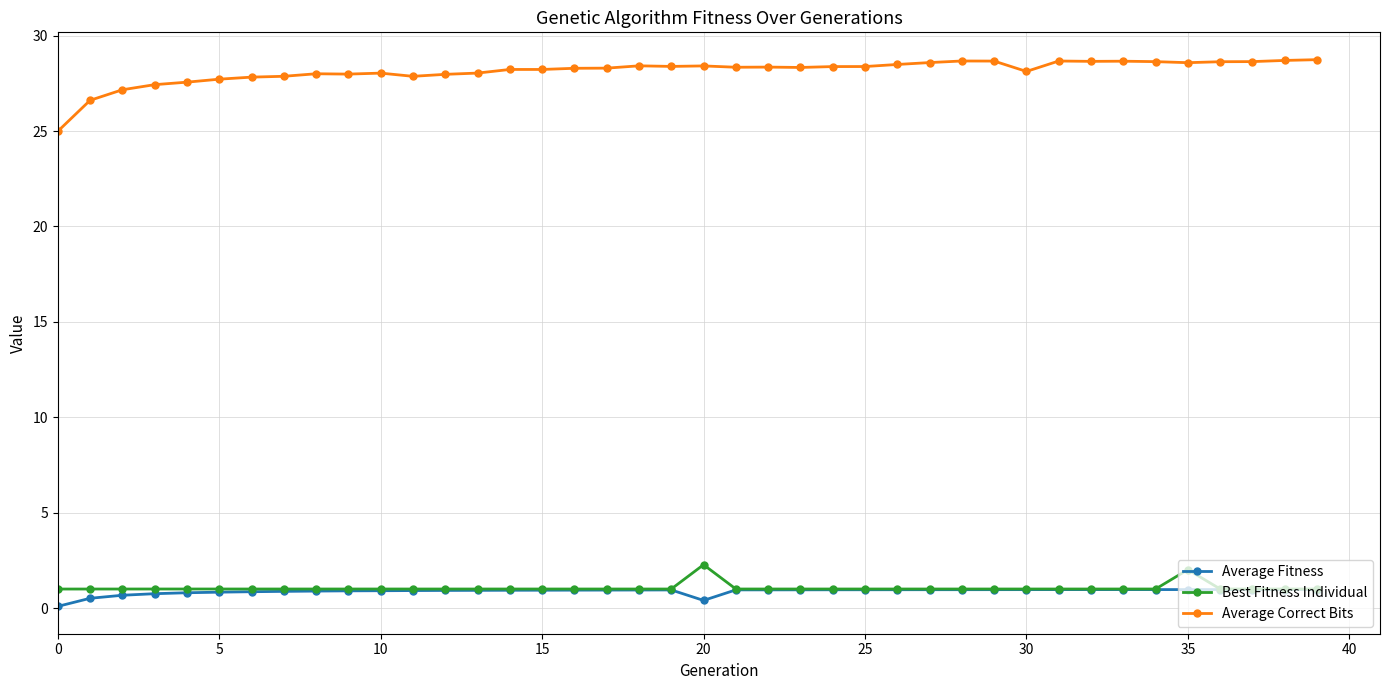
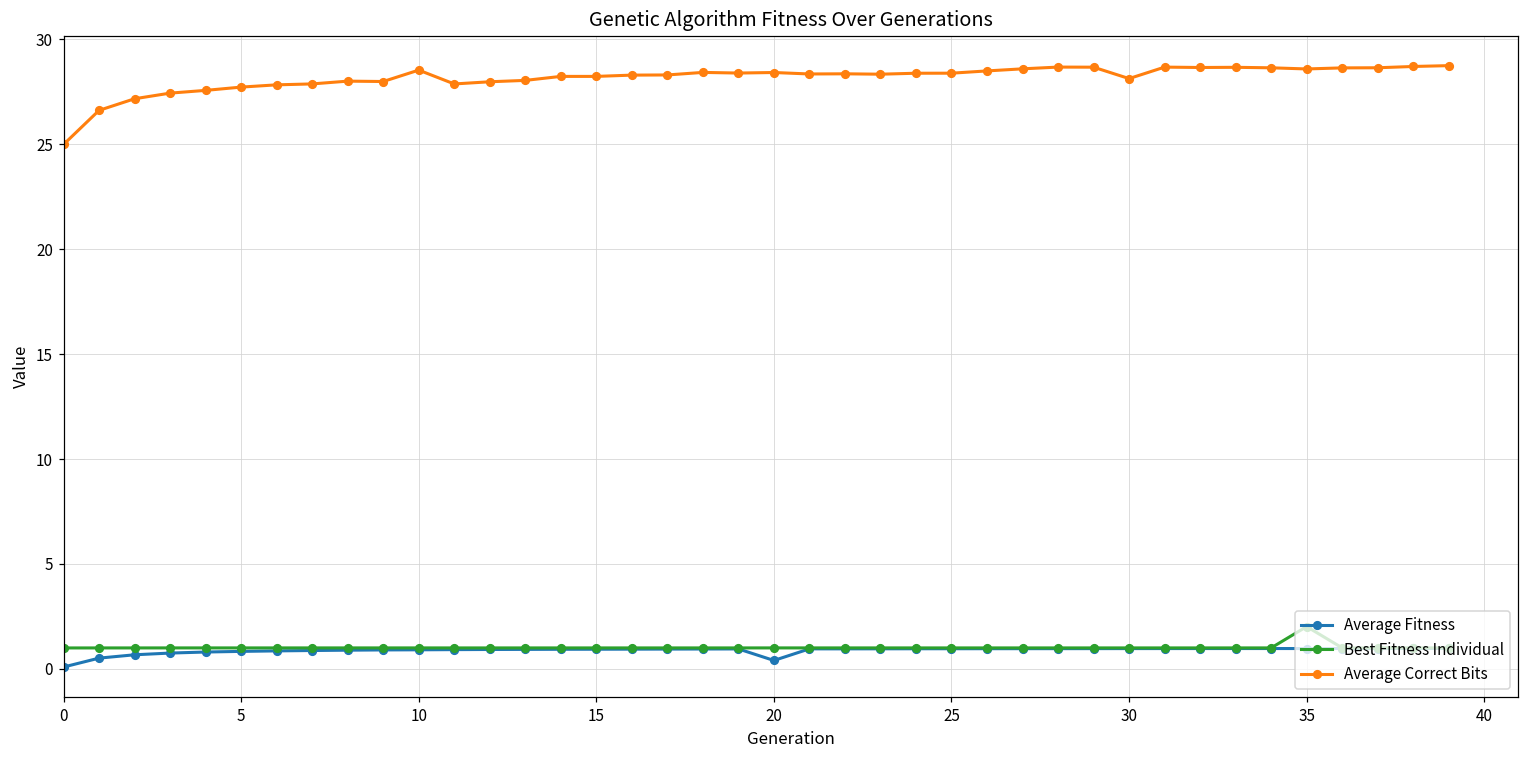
Average Correct Bits, 10: 28.0 -> 28.5
Best Fitness Individual, 20: 2.3 -> 1.0
